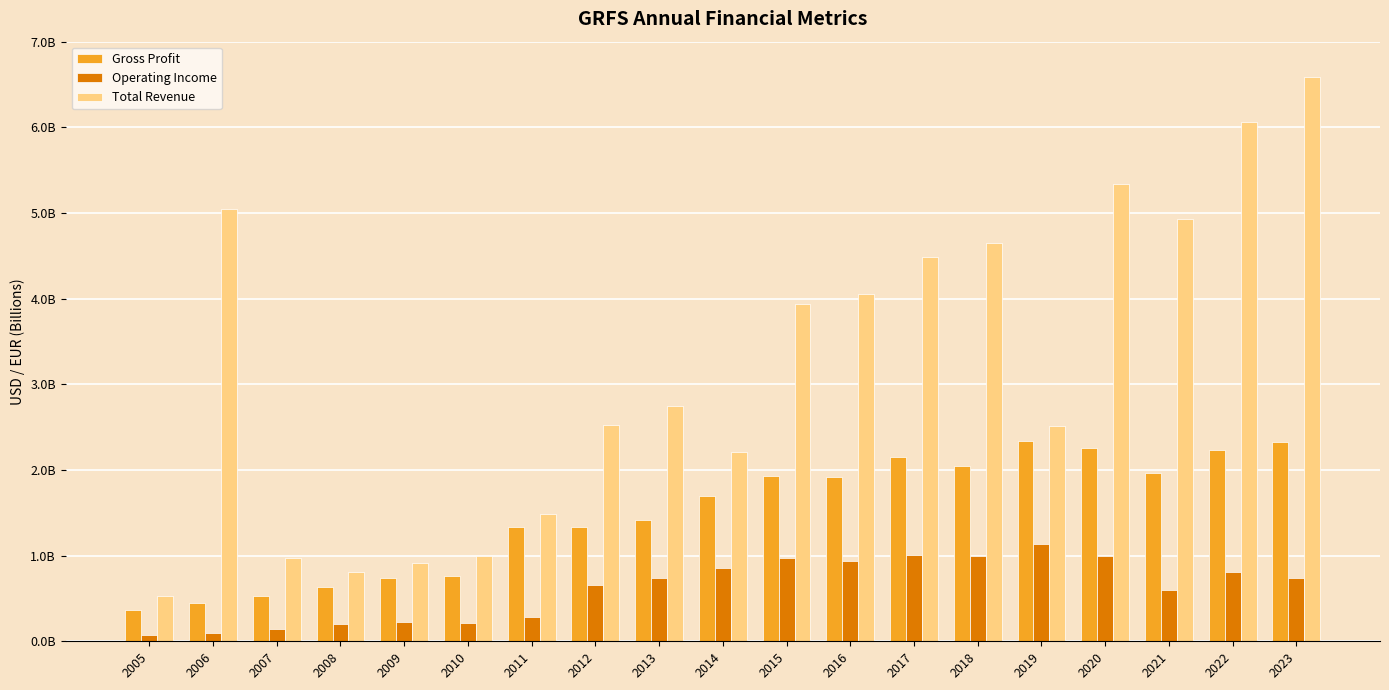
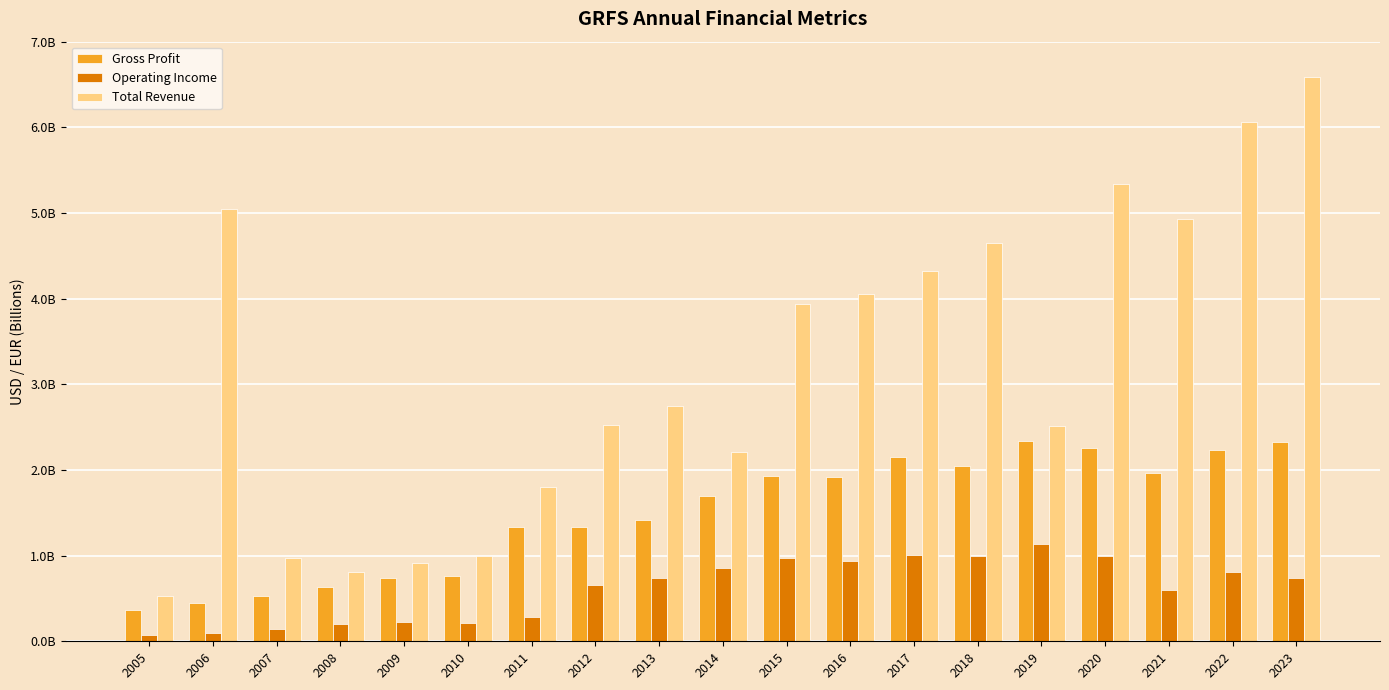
Total Revenue, 2011: 1500000000 -> 1800000000
Total Revenue, 2017: 4500000000 -> 4300000000
